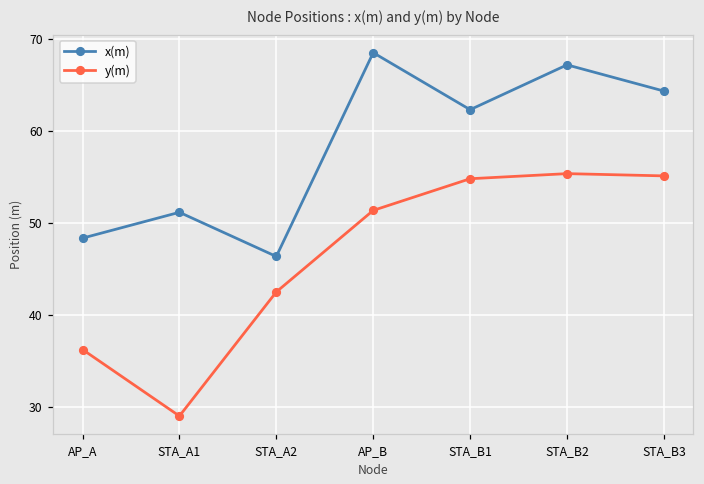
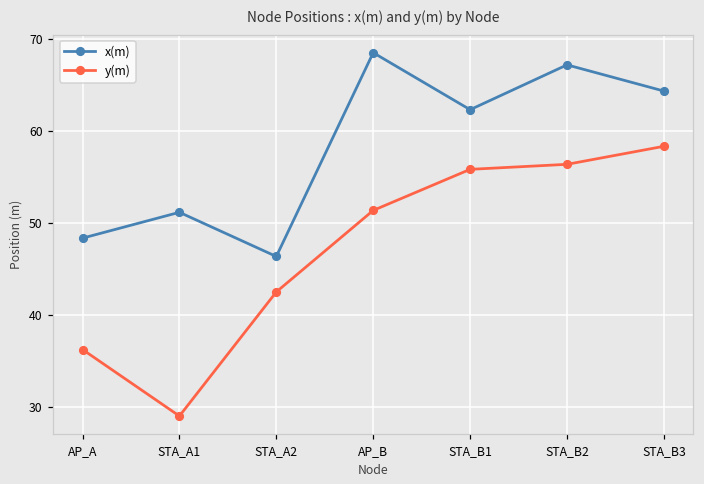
y(m), STA_B1: 55 -> 56
y(m), STA_B2: 55 -> 56
y(m), STA_B3: 55 -> 58
